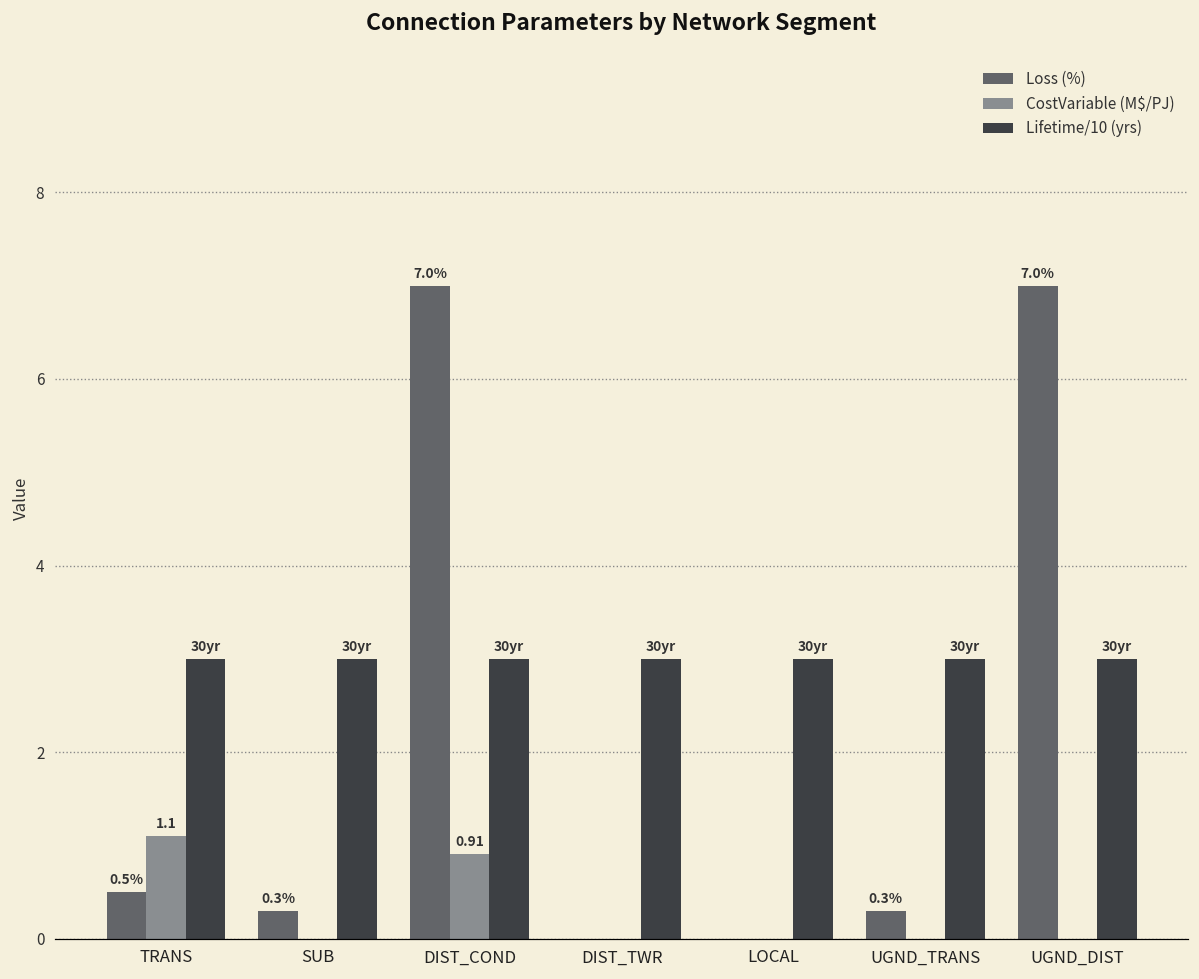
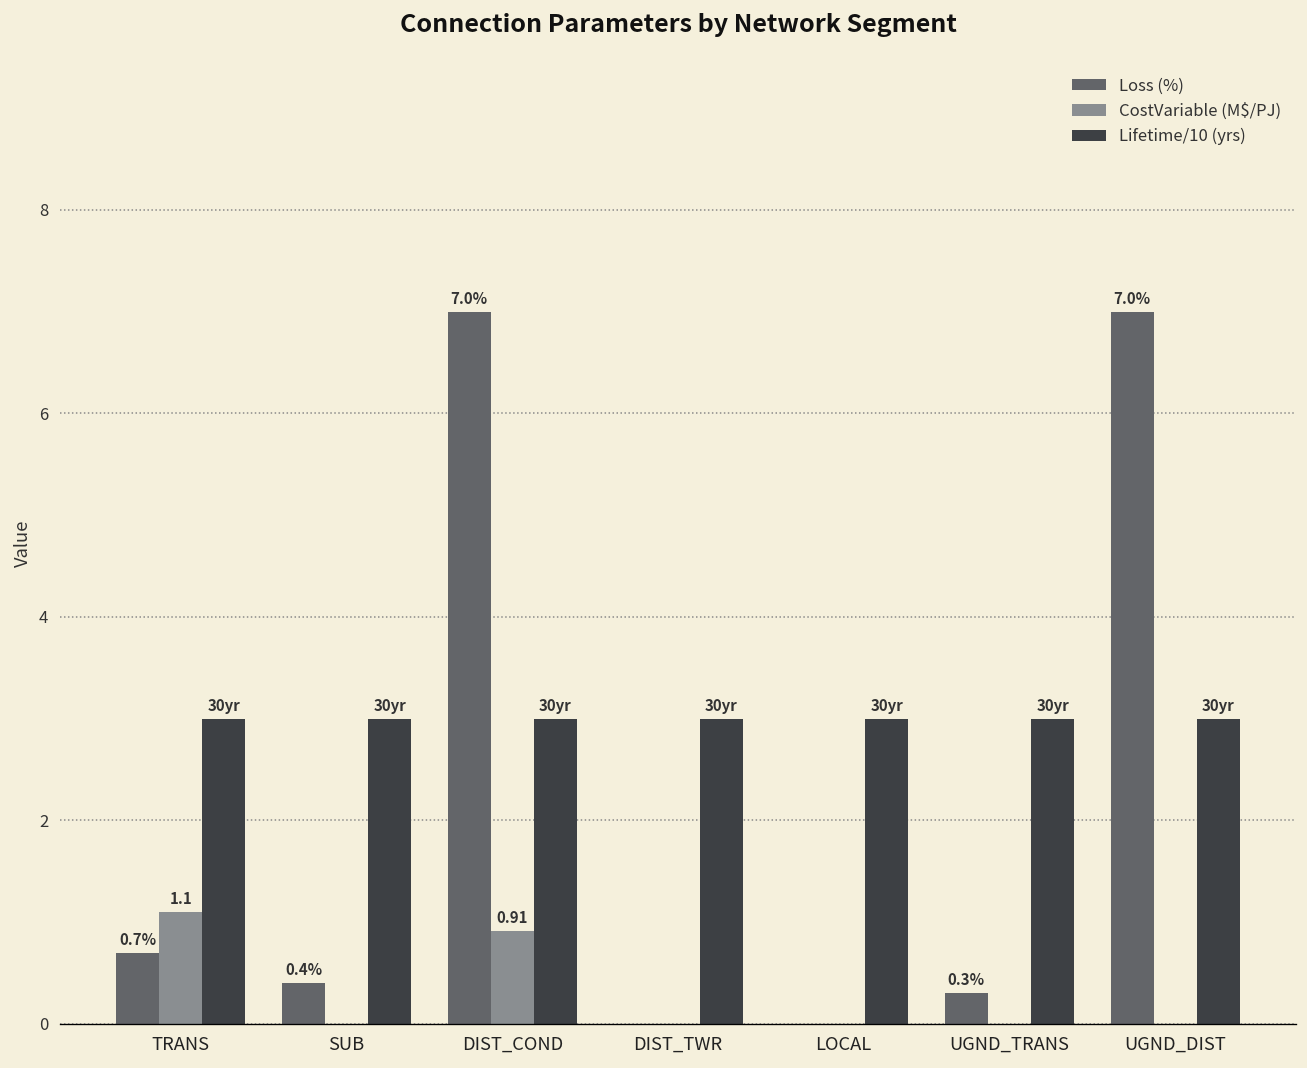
Loss (%), TRANS: 0.5% -> 0.7%
Loss (%), SUB: 0.3% -> 0.4%
